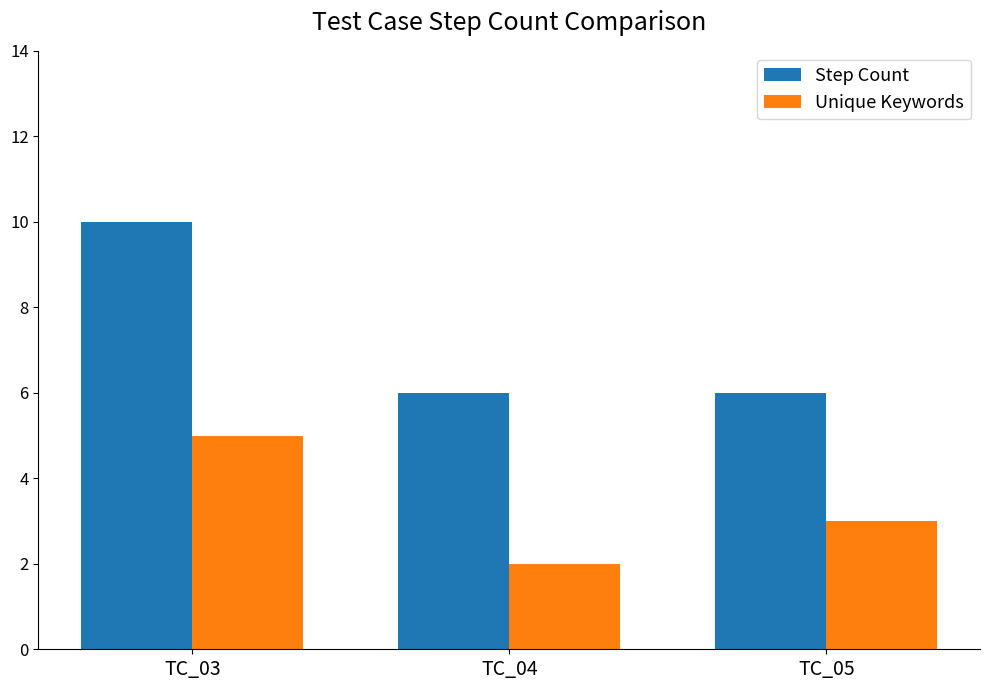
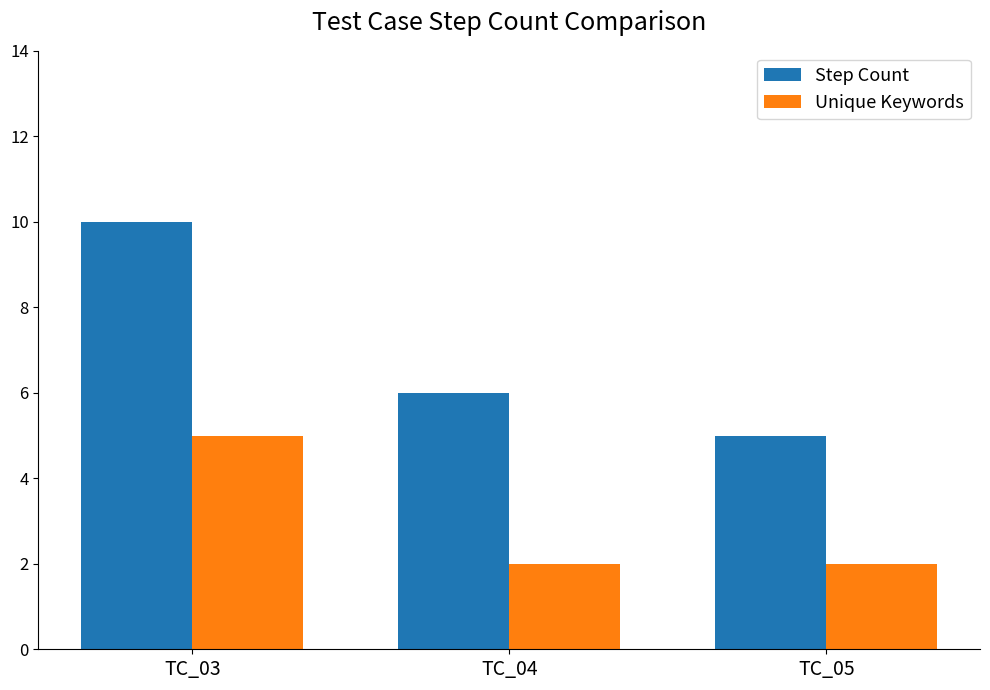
Step Count, TC_05: 6 -> 5
Unique Keywords, TC_05: 3 -> 2
